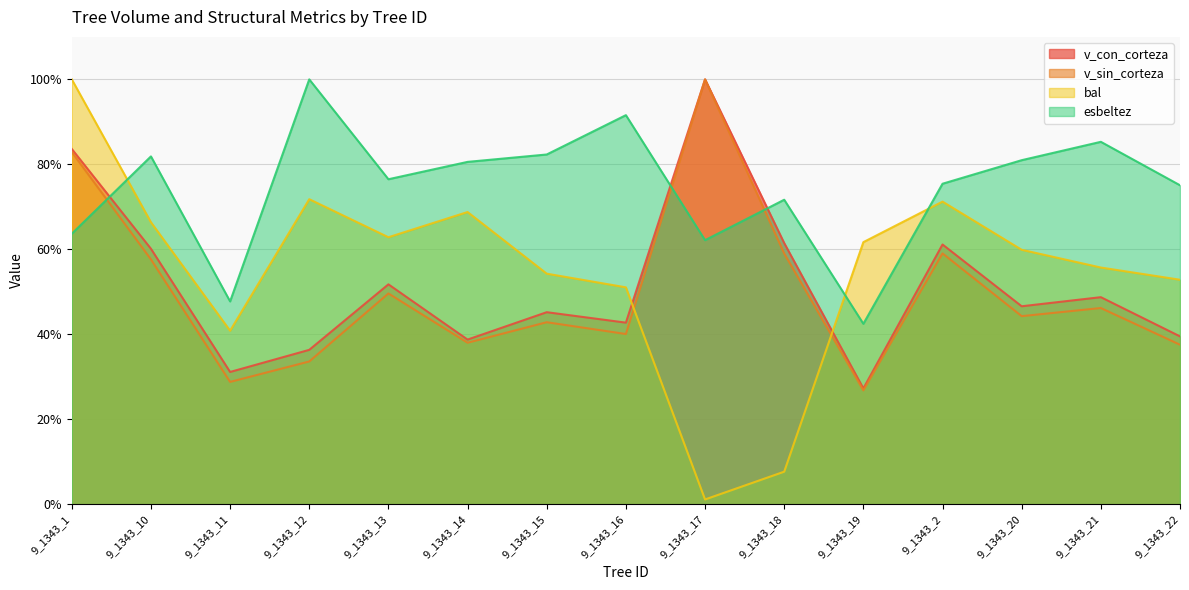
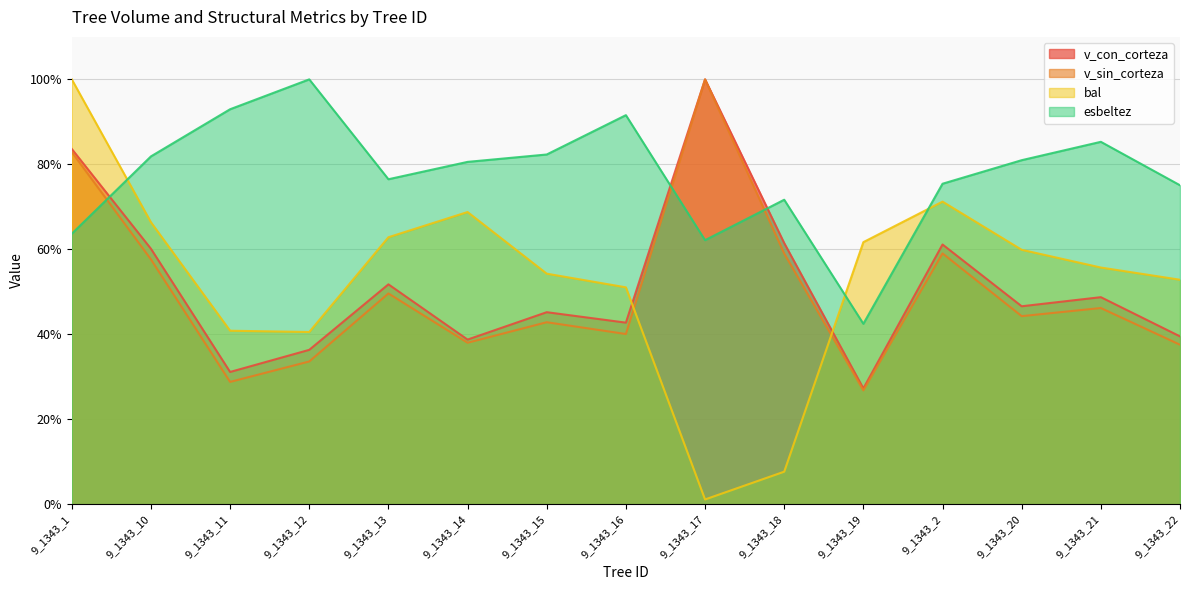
esbeltez, 9_1343_11: 48% -> 93%
bal, 9_1343_12: 72% -> 41%
